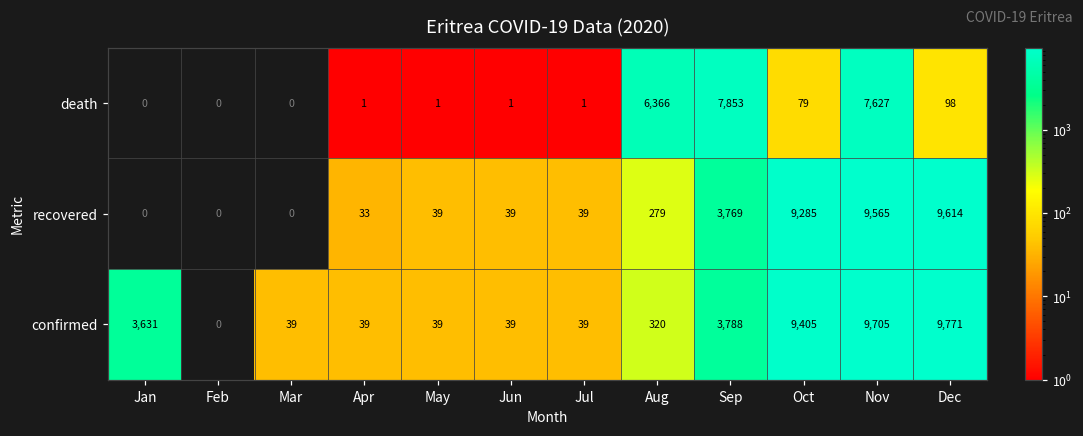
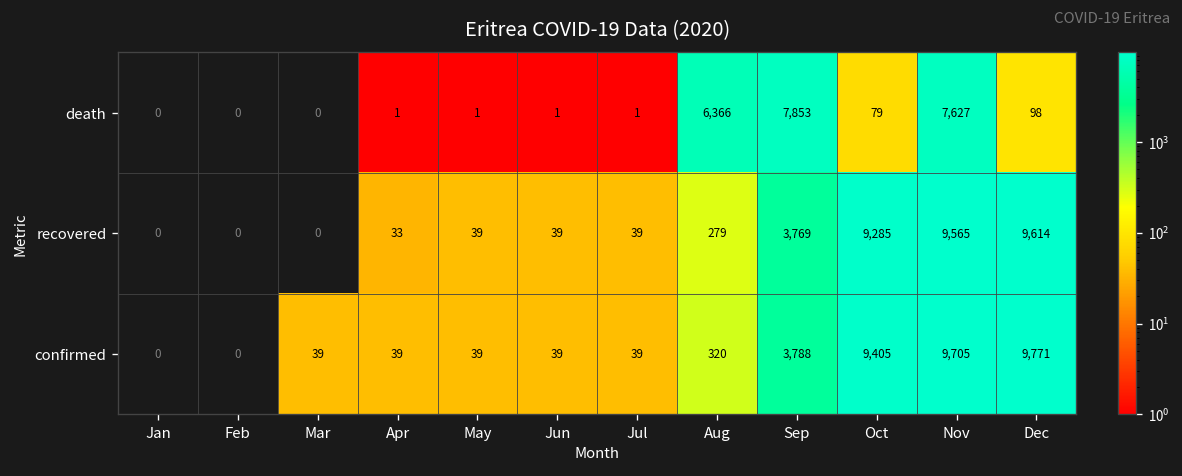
confirmed, Jan: 3,631 -> 0
